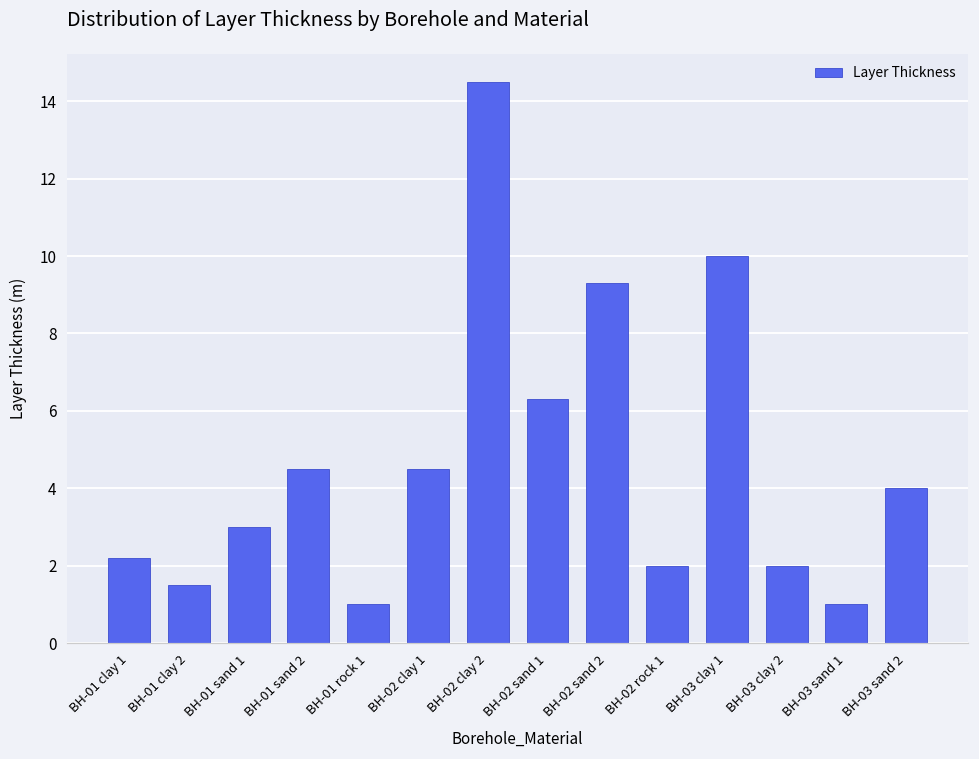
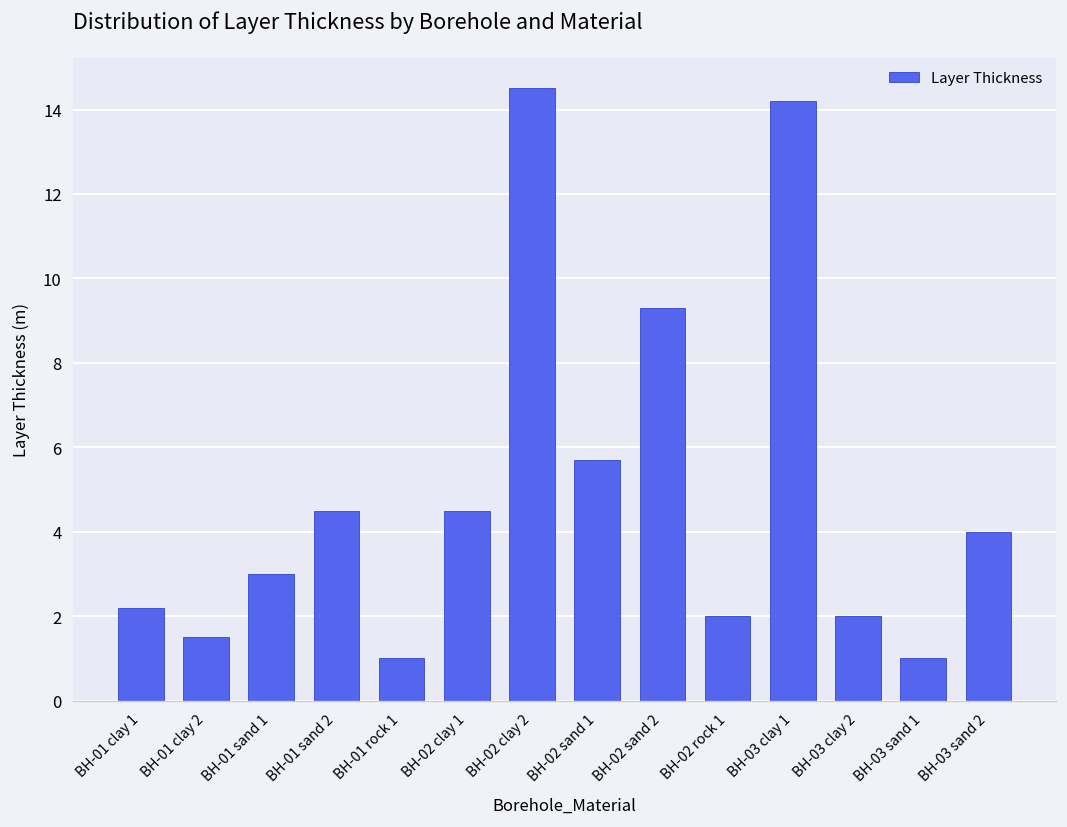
BH-02 sand 1: 6.3 -> 5.7
BH-03 clay 1: 10.0 -> 14.2
